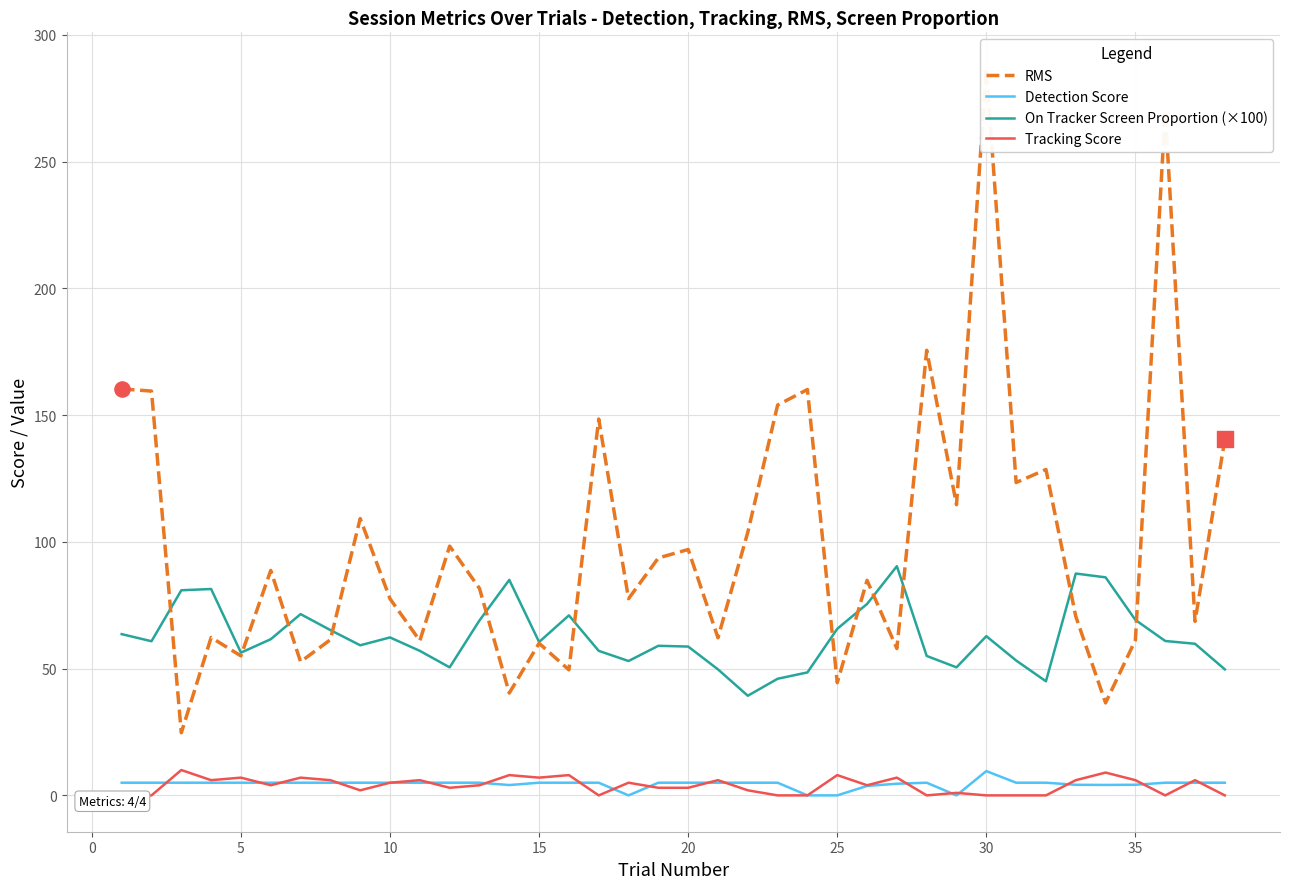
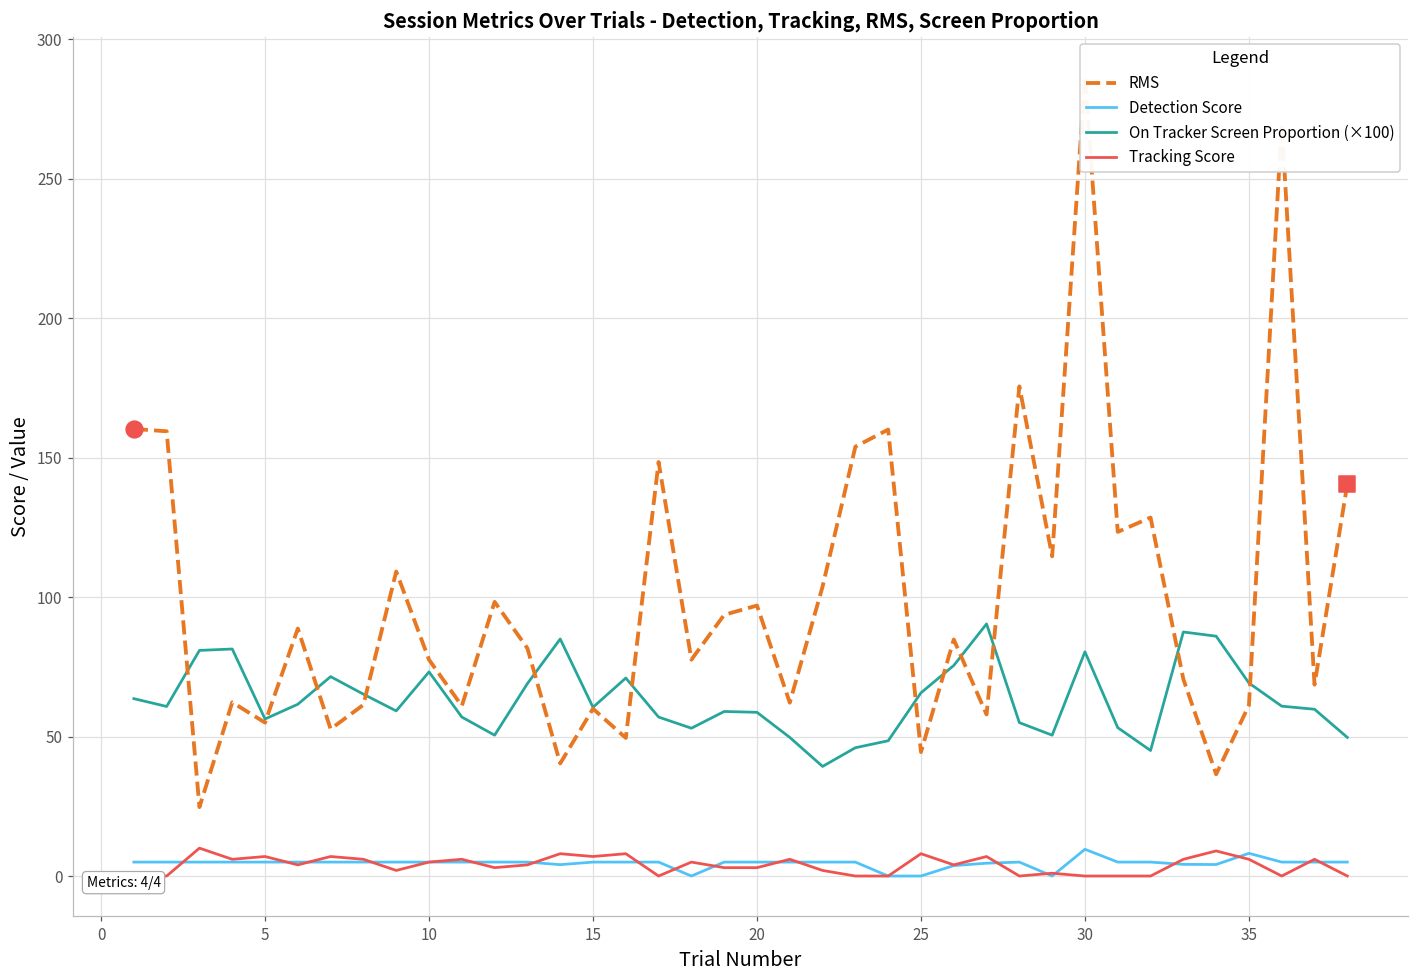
On Tracker Screen Proportion (×100), 10: 62 -> 73
On Tracker Screen Proportion (×100), 30: 63 -> 80
Detection Score, 35: 4 -> 8
